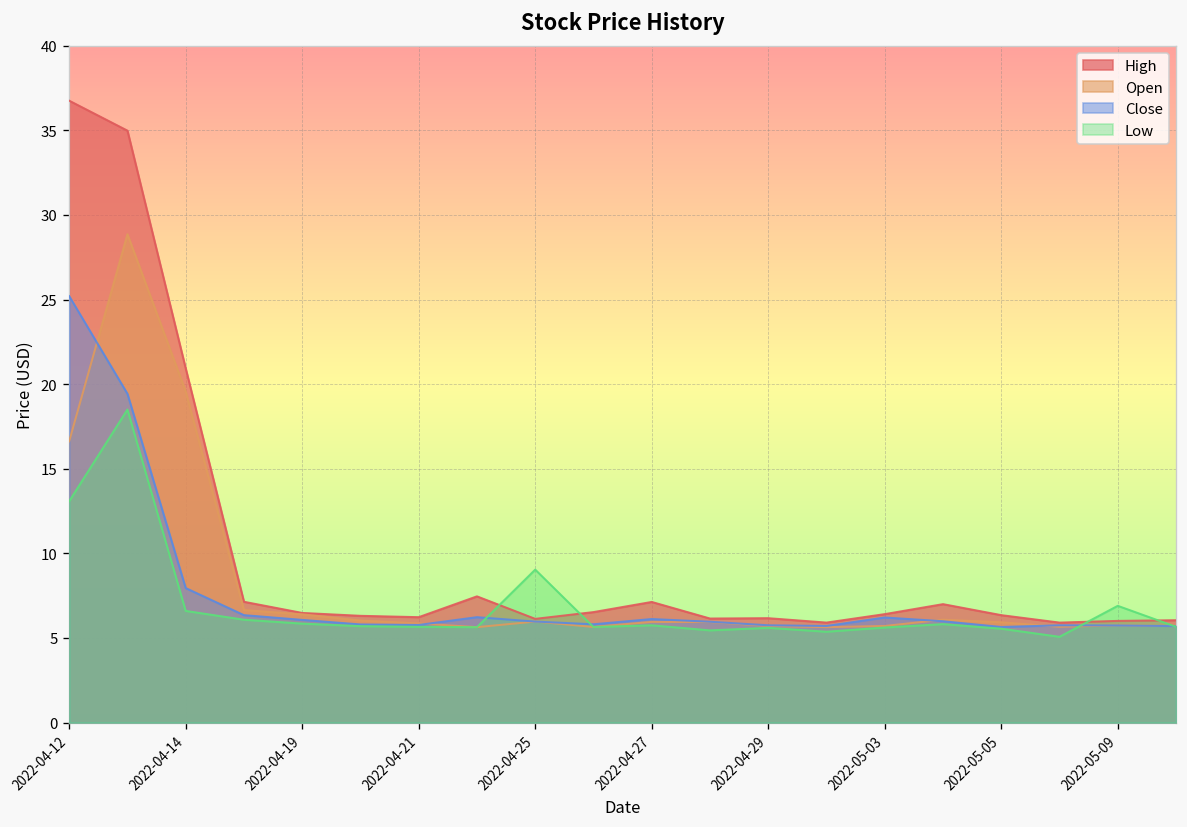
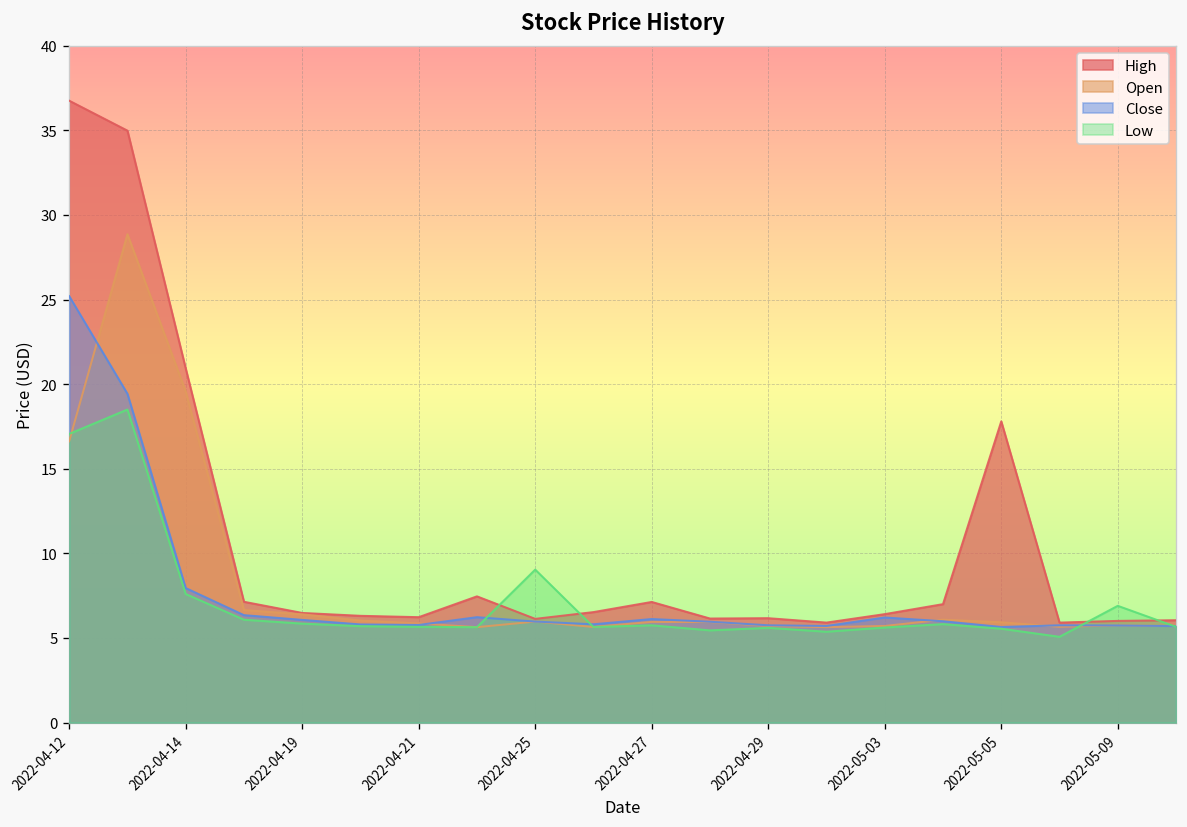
Low, 2022-04-12: 13.1 -> 17.1
Low, 2022-04-14: 6.6 -> 7.6
High, 2022-05-05: 6.4 -> 17.8
